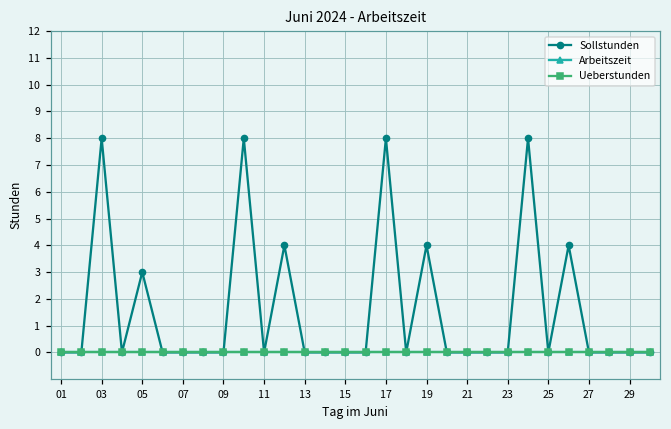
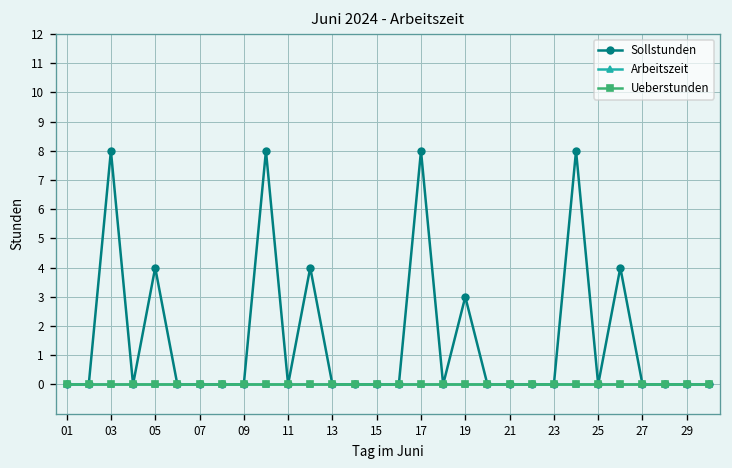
Sollstunden, 05: 3 -> 4
Sollstunden, 19: 4 -> 3
